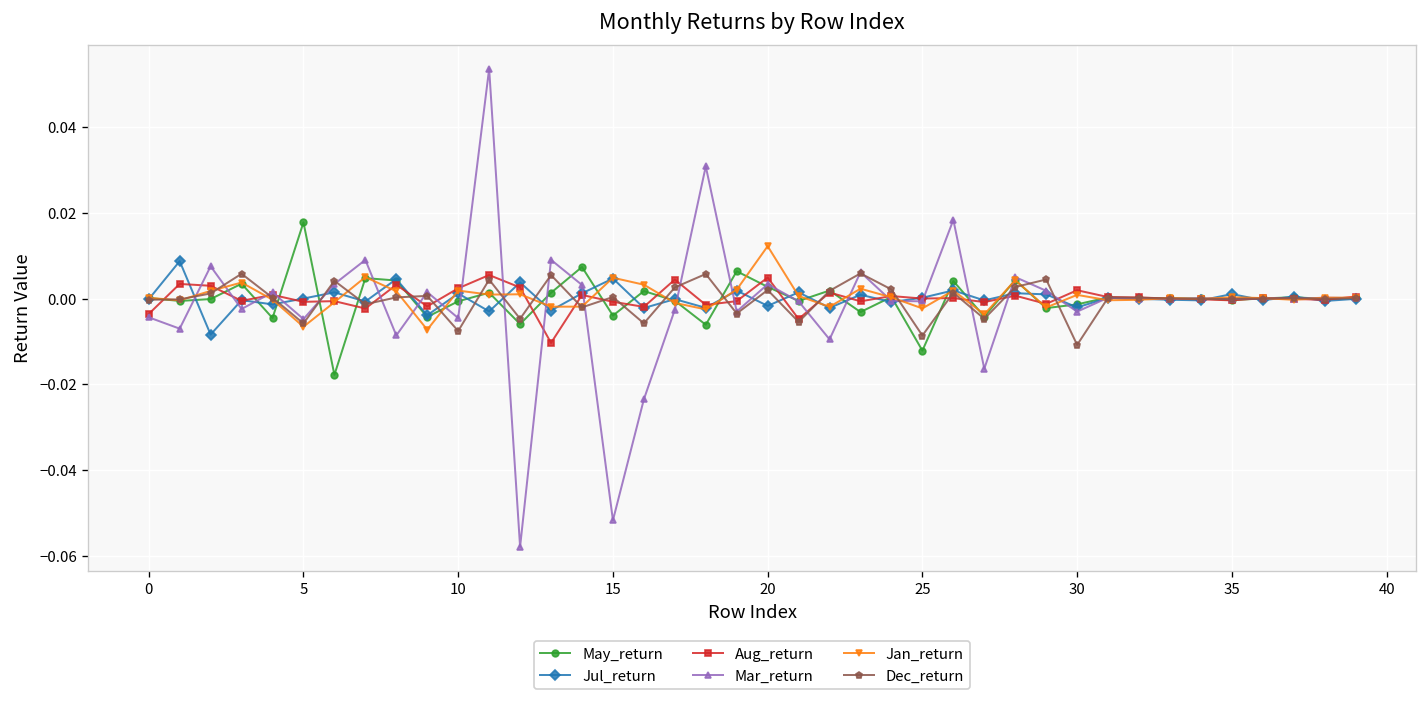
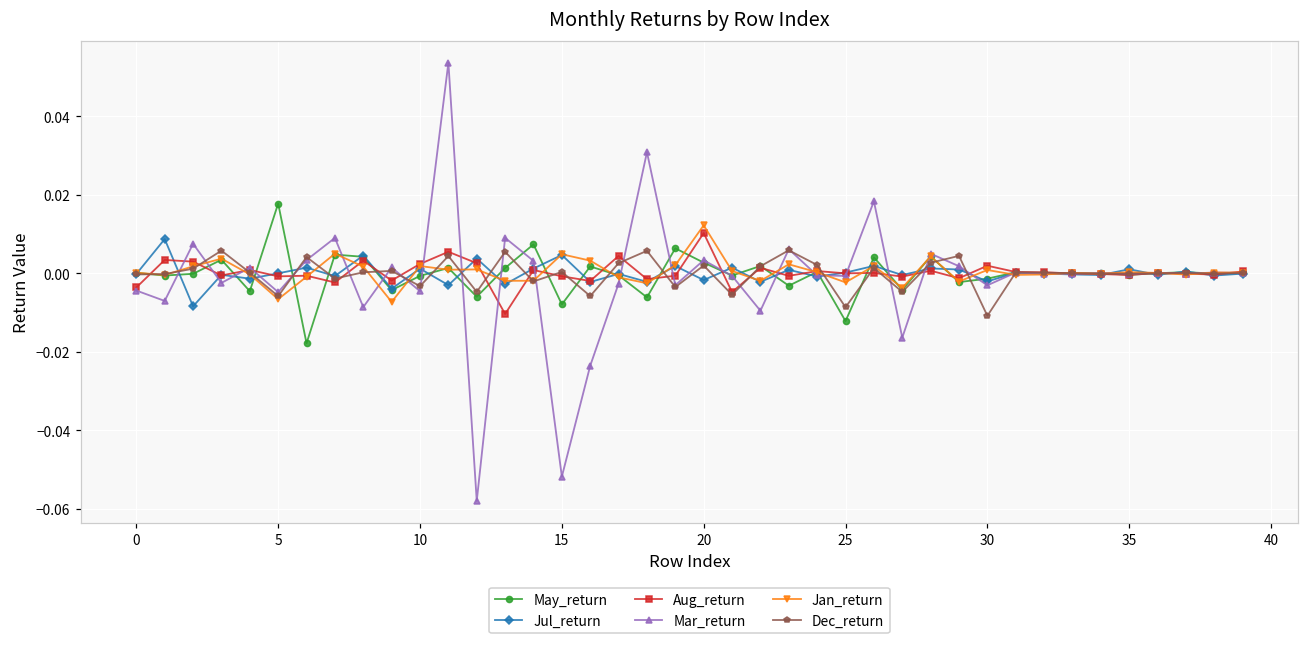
Dec_return, 10: -0.008 -> -0.003
May_return, 15: -0.004 -> -0.008
Aug_return, 20: 0.005 -> 0.010
